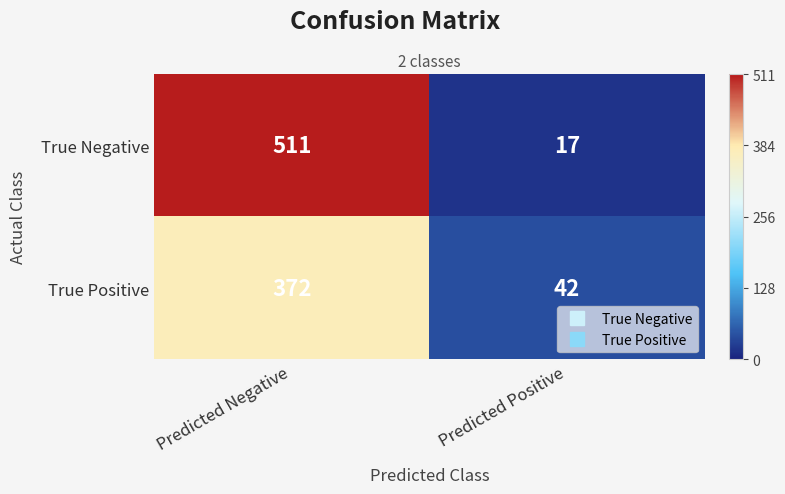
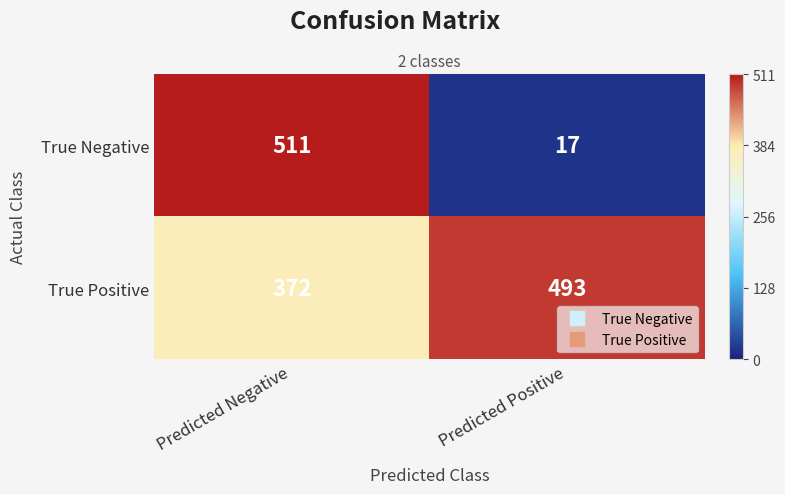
True Positive, Predicted Positive: 42 -> 493
